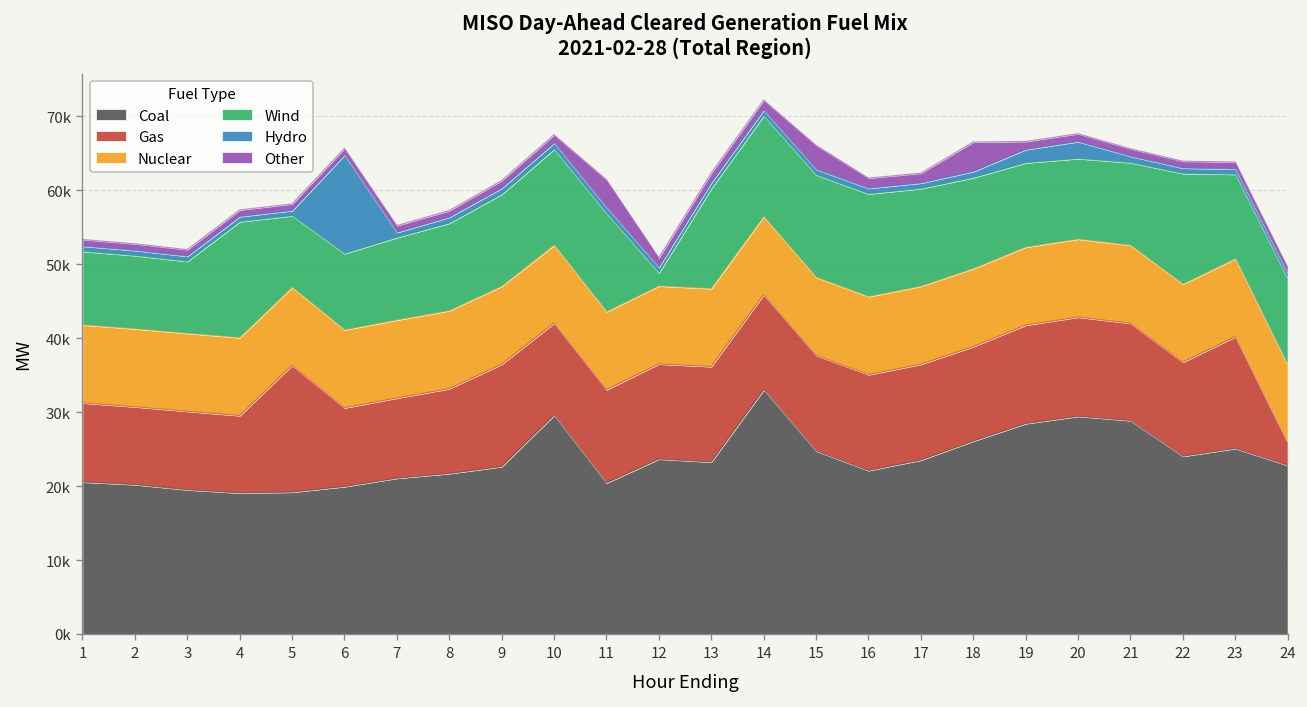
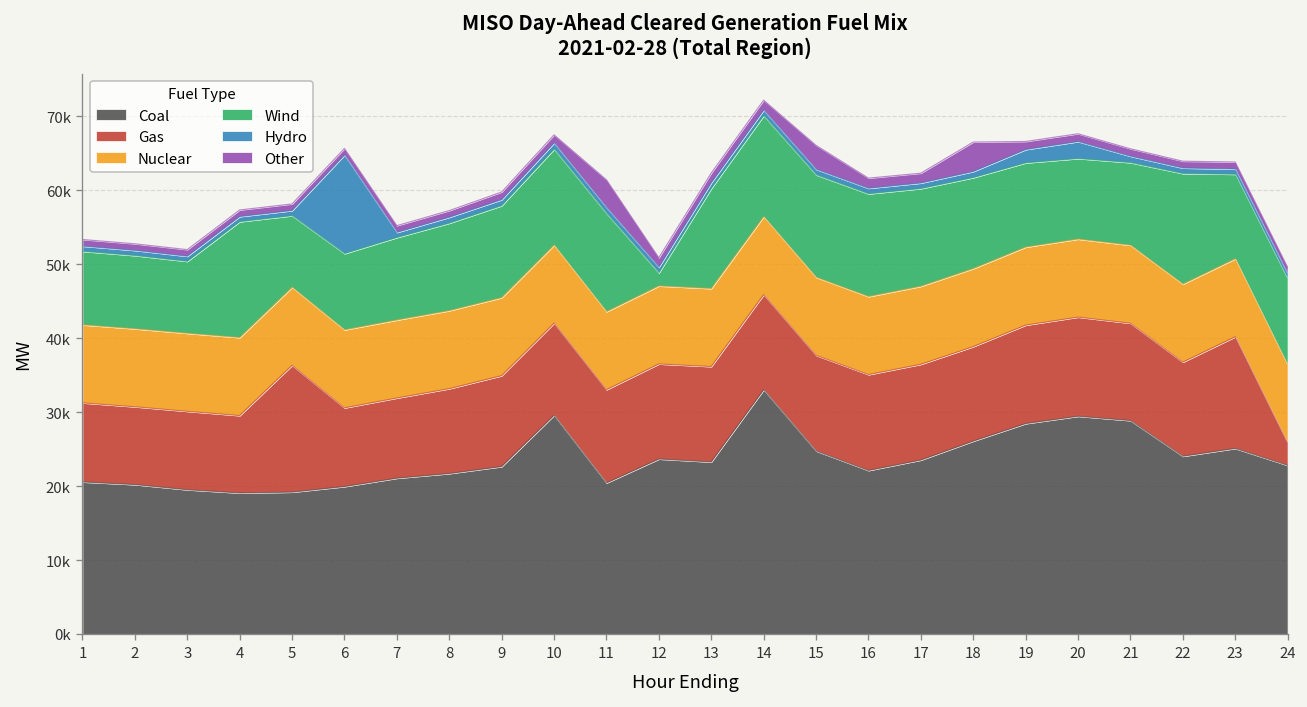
Gas, 9: 14000 -> 12000
